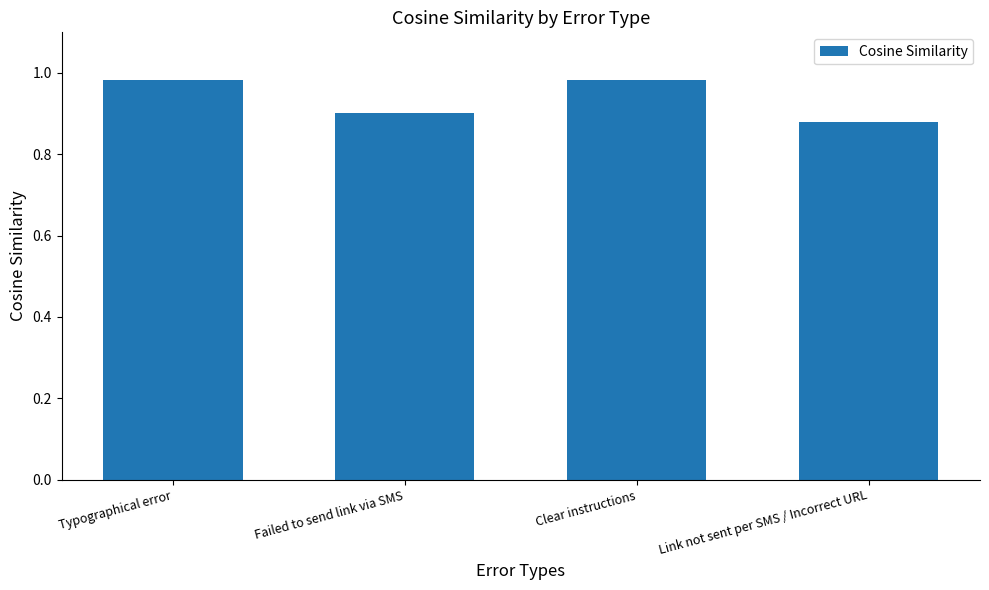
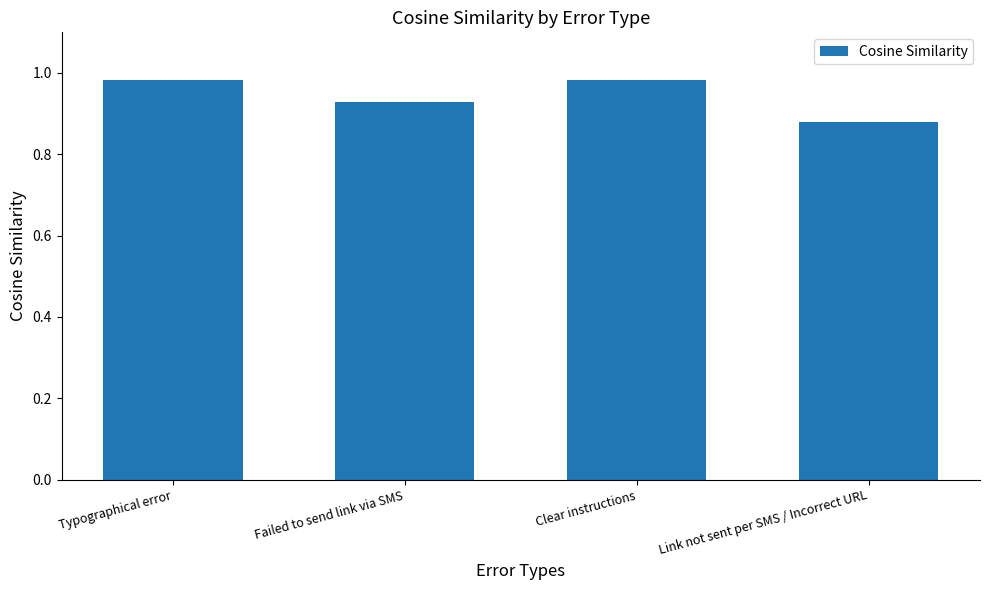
Failed to send link via SMS: 0.90 -> 0.93
